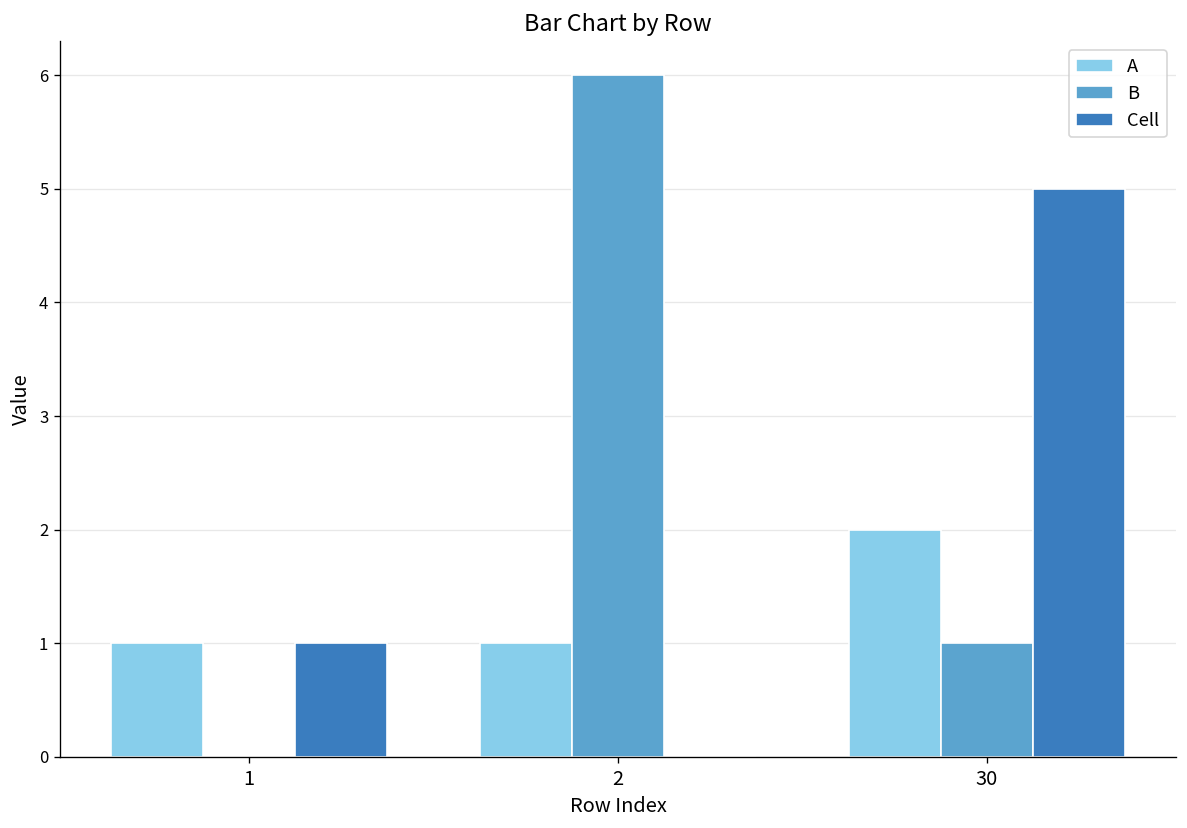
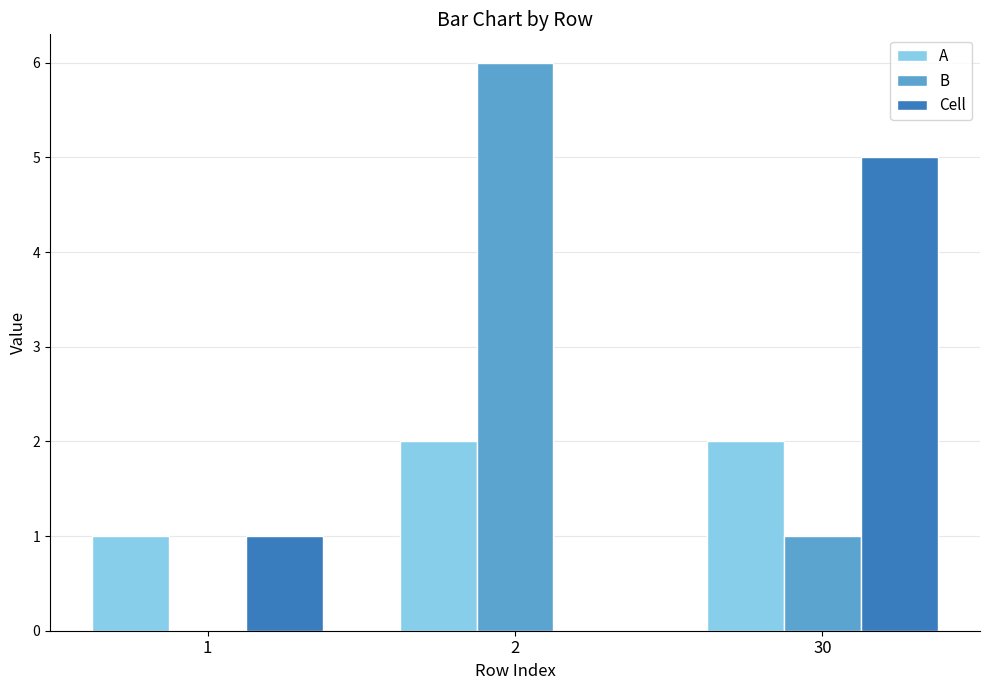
A, 2: 1 -> 2
